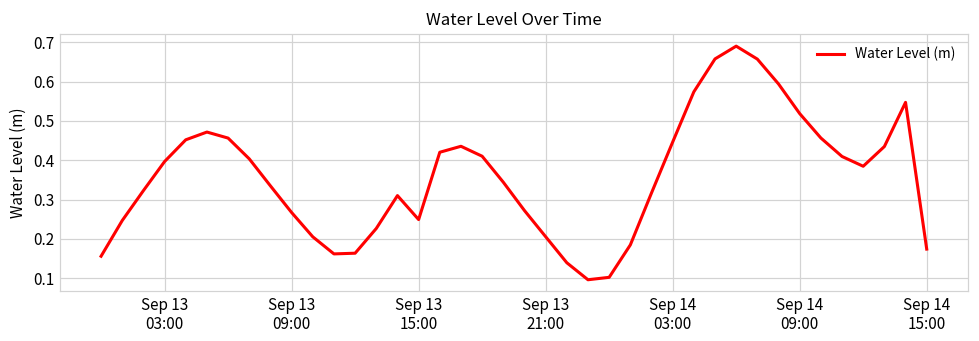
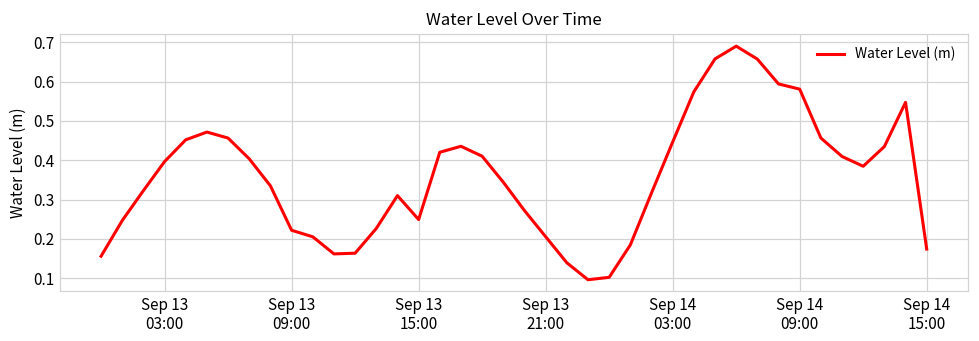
Sep 13 09:00: 0.27 -> 0.22
Sep 14 09:00: 0.52 -> 0.58
